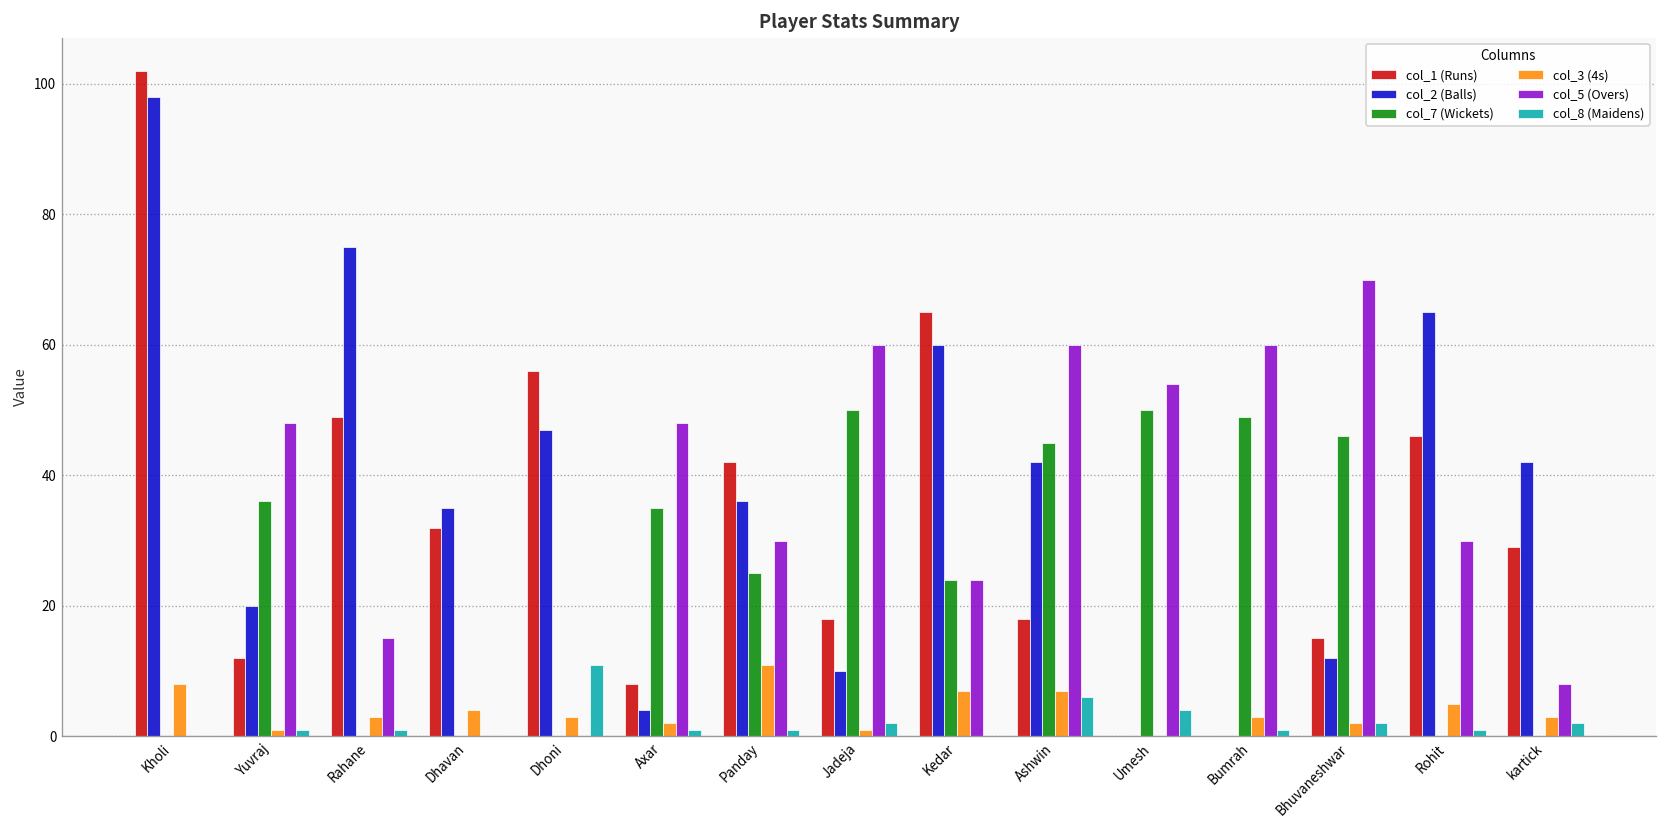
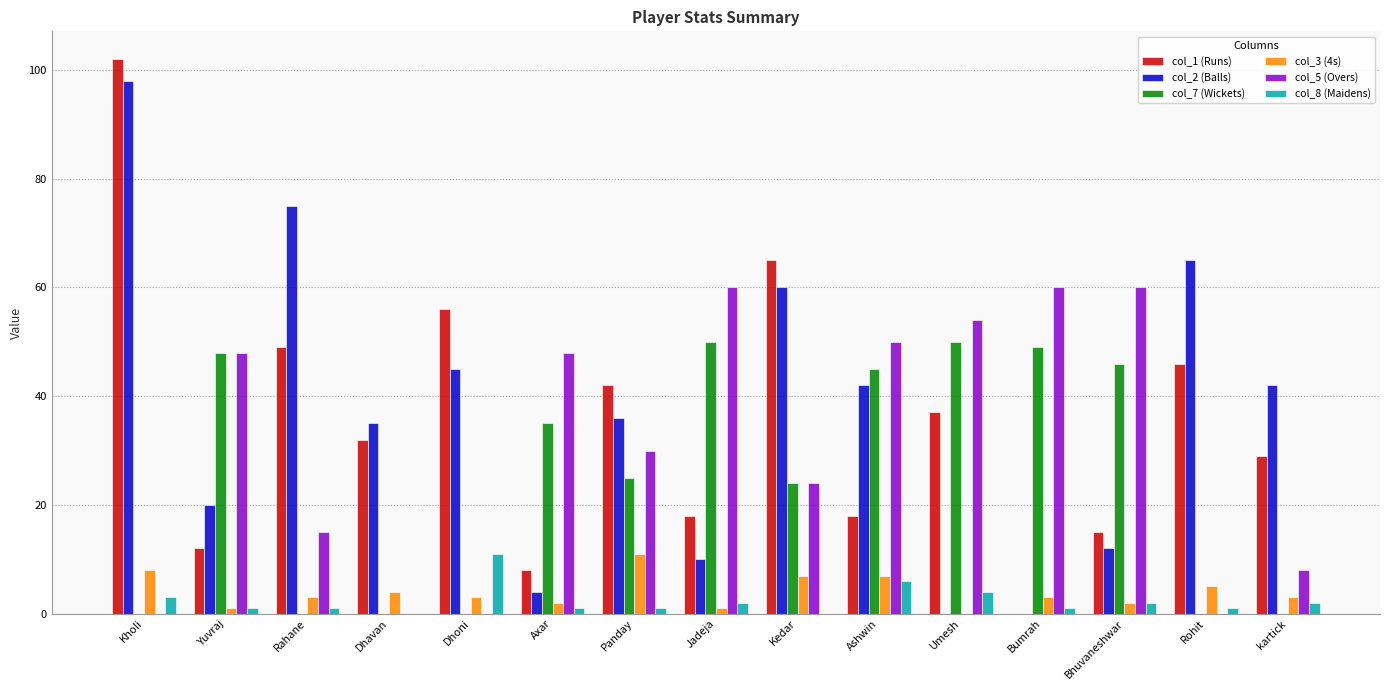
col_8 (Maidens), Kholi: 0 -> 3
col_7 (Wickets), Yuvraj: 36 -> 48
col_2 (Balls), Dhoni: 47 -> 45
col_5 (Overs), Ashwin: 60 -> 50
col_1 (Runs), Umesh: 0 -> 37
col_5 (Overs), Bhuvaneshwar: 70 -> 60
col_5 (Overs), Rohit: 30 -> 0
